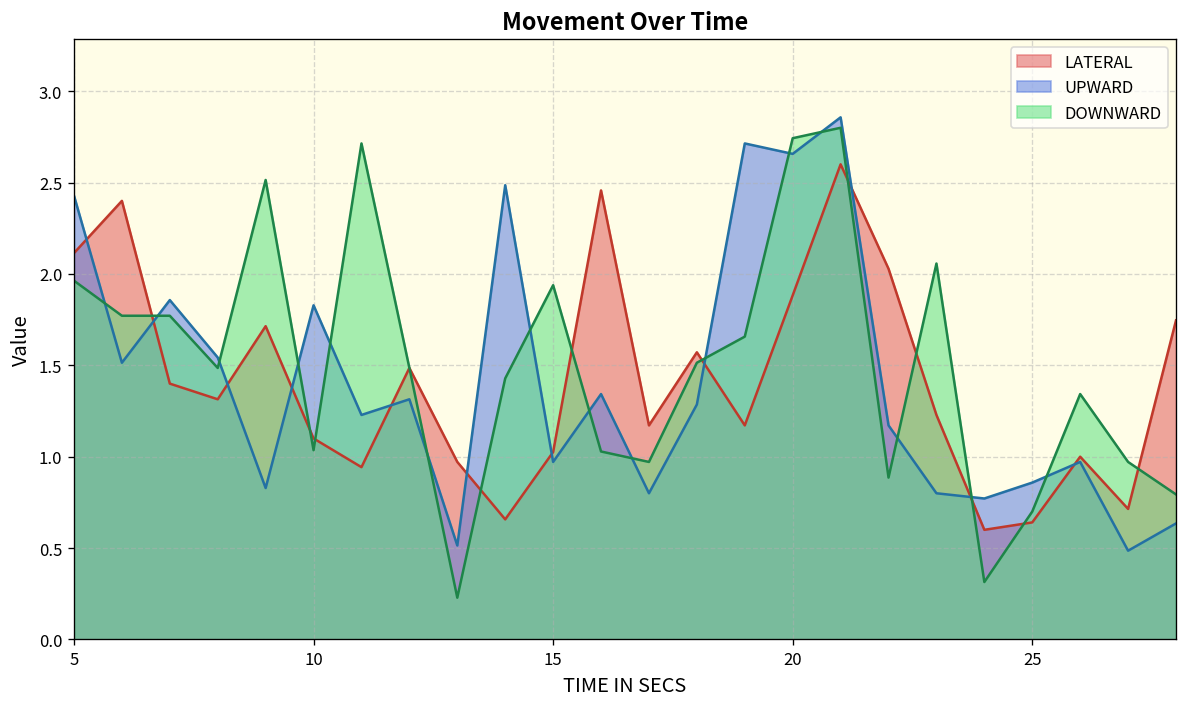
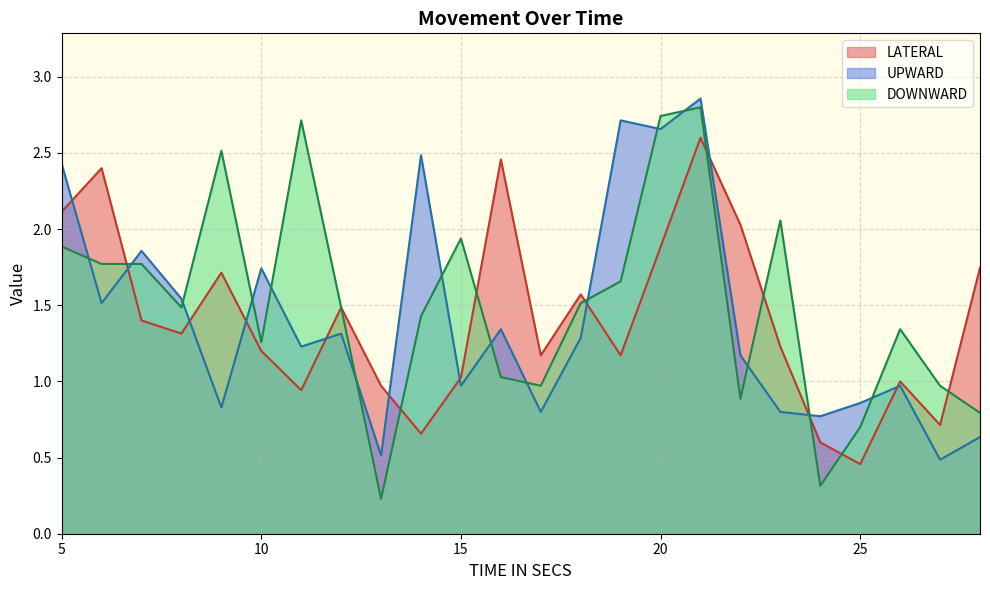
DOWNWARD, 5: 1.96 -> 1.89
LATERAL, 10: 1.1 -> 1.2
UPWARD, 10: 1.83 -> 1.74
DOWNWARD, 10: 1.04 -> 1.26
LATERAL, 25: 0.64 -> 0.46
